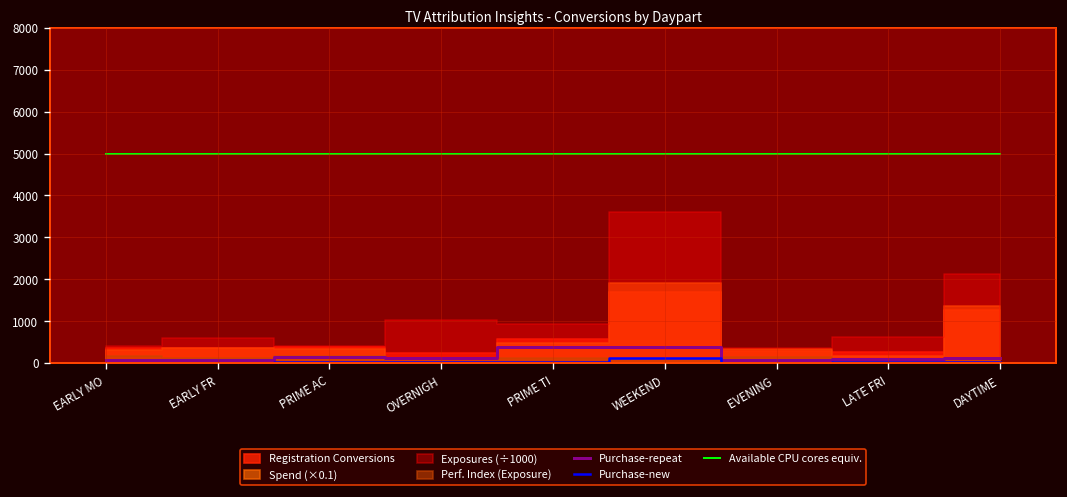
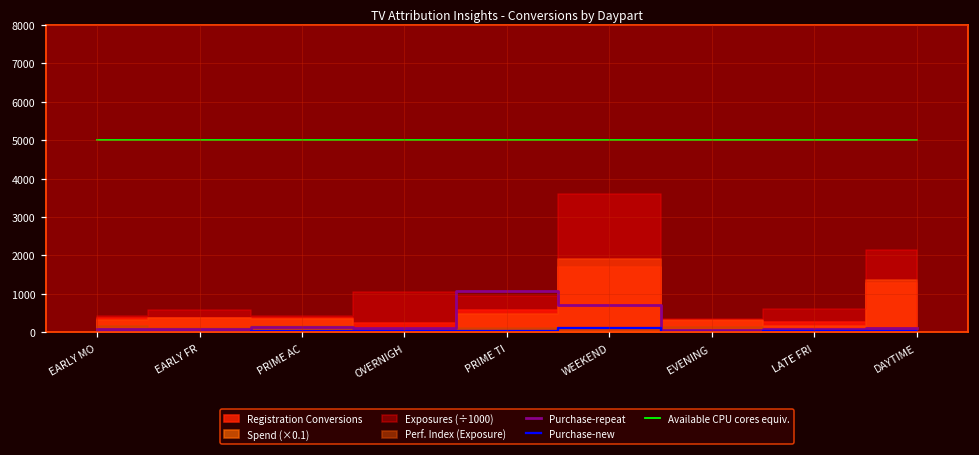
Purchase-repeat, PRIME TI: 400 -> 1100
Purchase-repeat, WEEKEND: 400 -> 700
